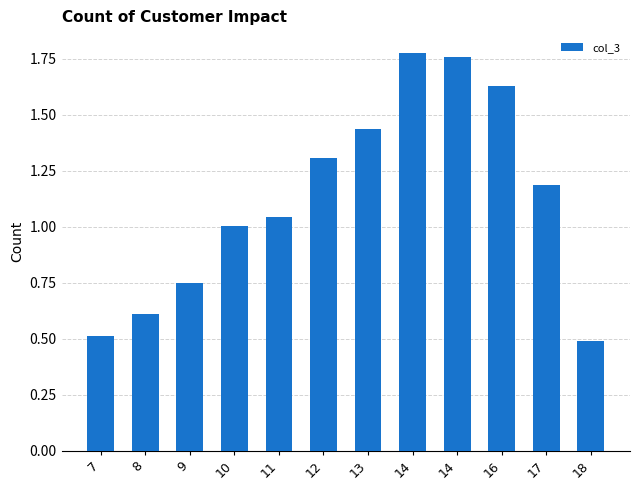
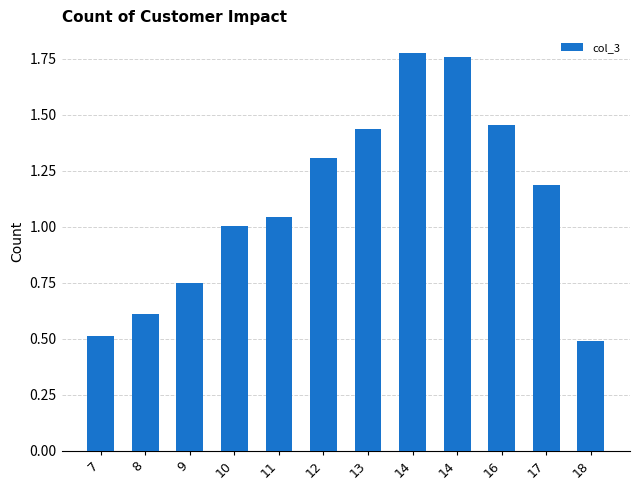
16: 1.63 -> 1.46
